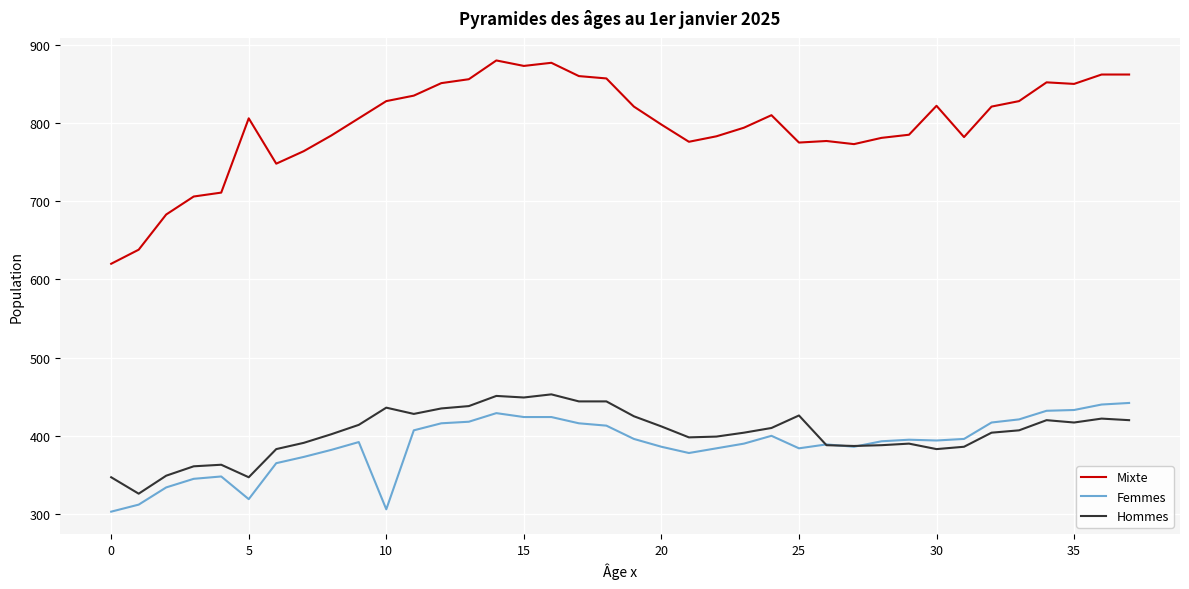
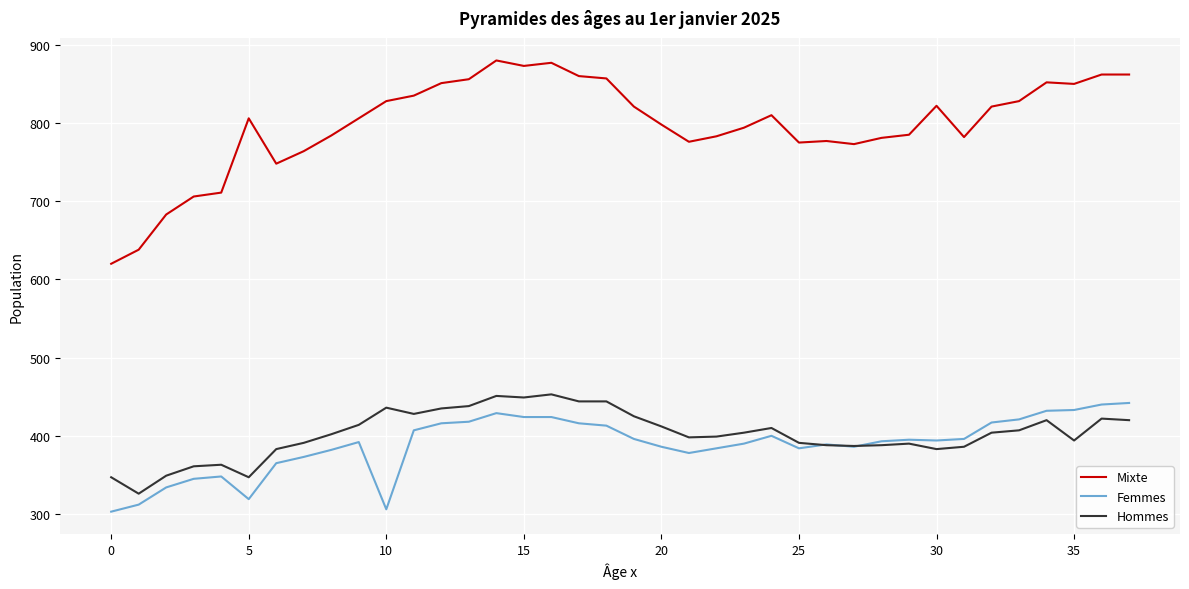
Hommes, 25: 430 -> 390
Hommes, 35: 420 -> 390
